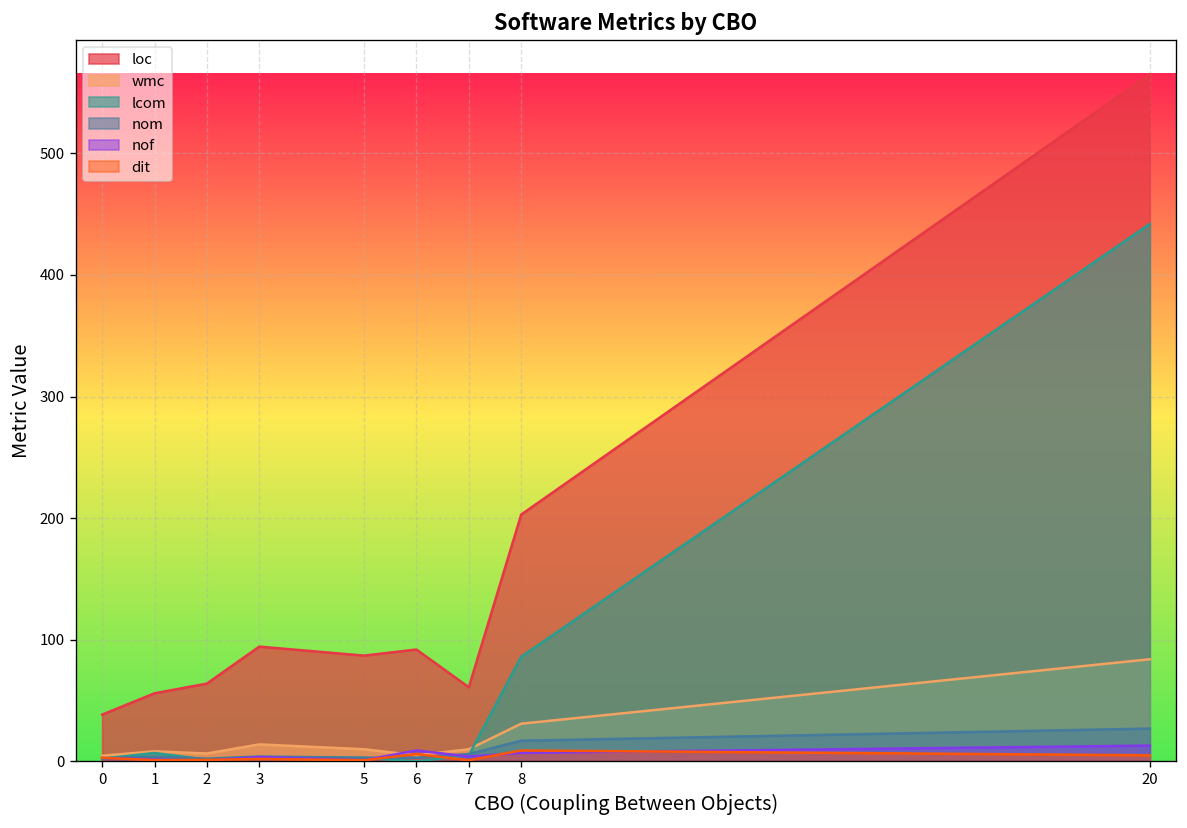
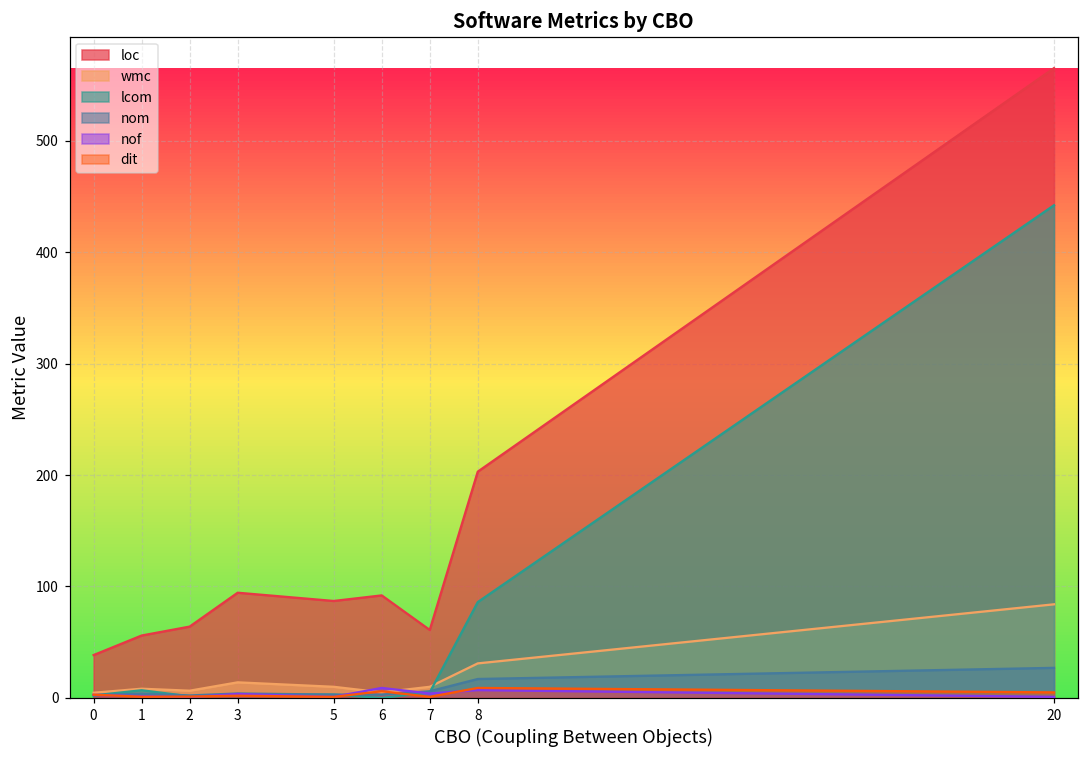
nof, 20: 13 -> 1
